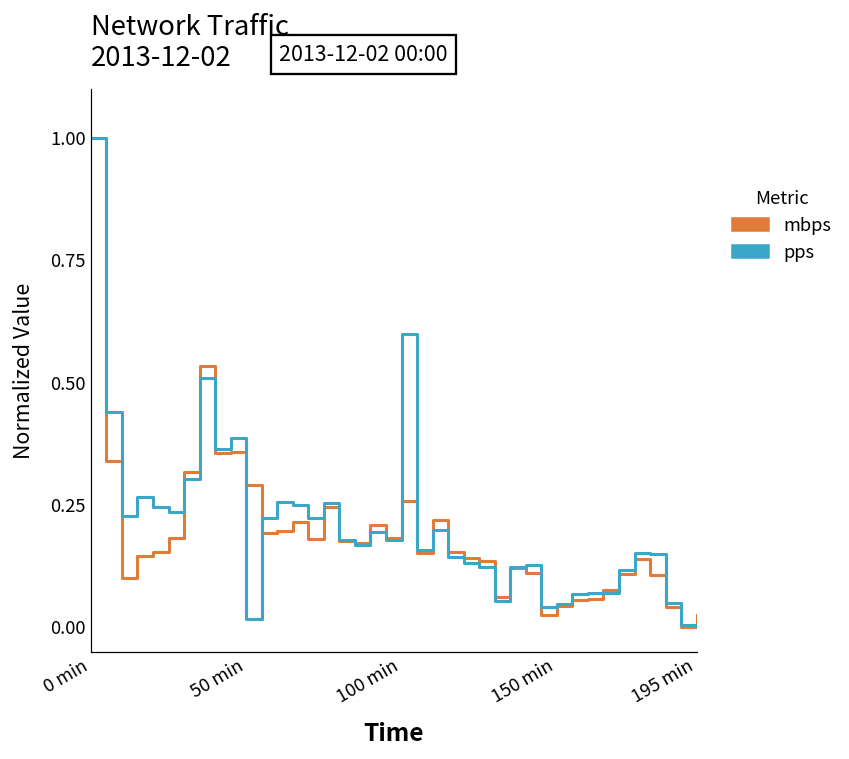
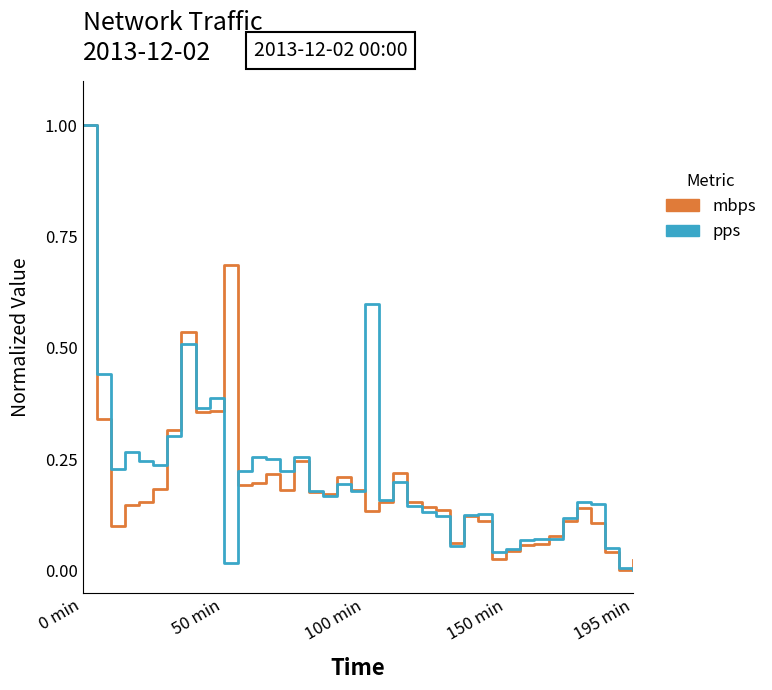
mbps, 50 min: 0.29 -> 0.69
mbps, 100 min: 0.26 -> 0.13
